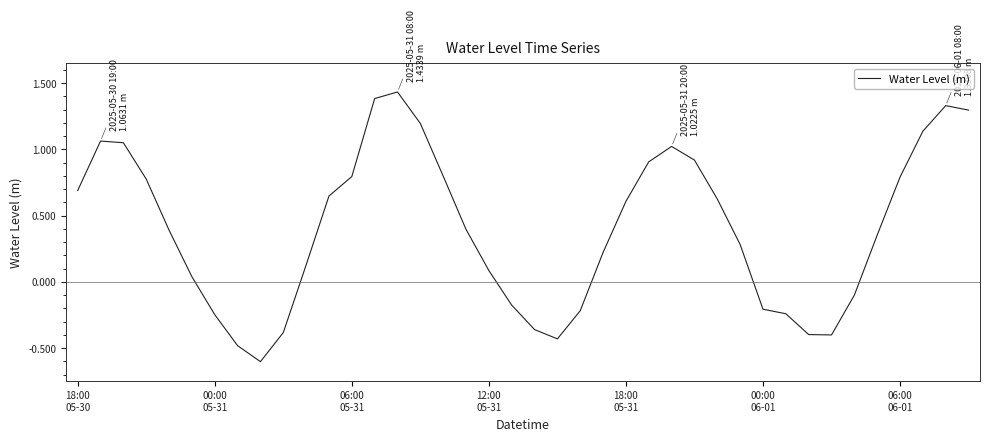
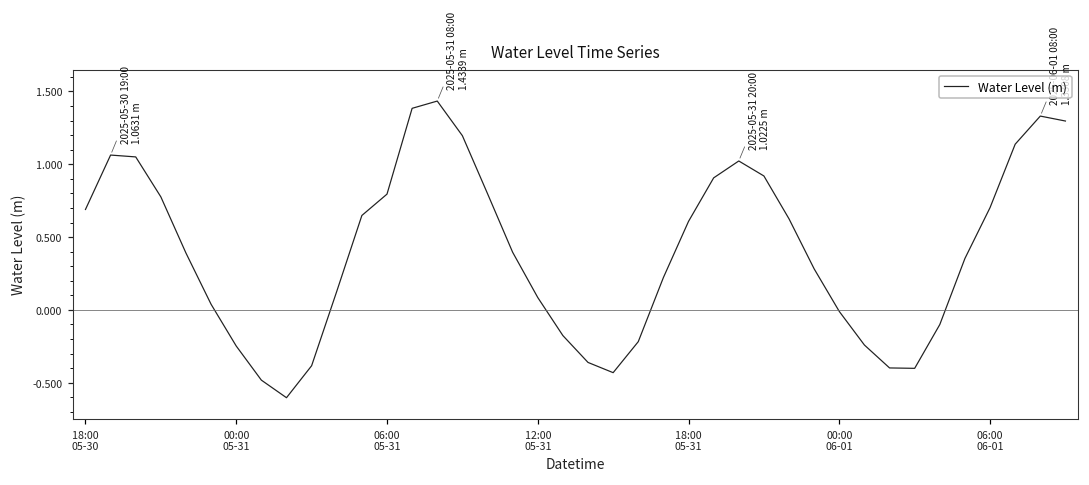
00:00 06-01: -0.21 -> -0.01
06:00 06-01: 0.79 -> 0.70
